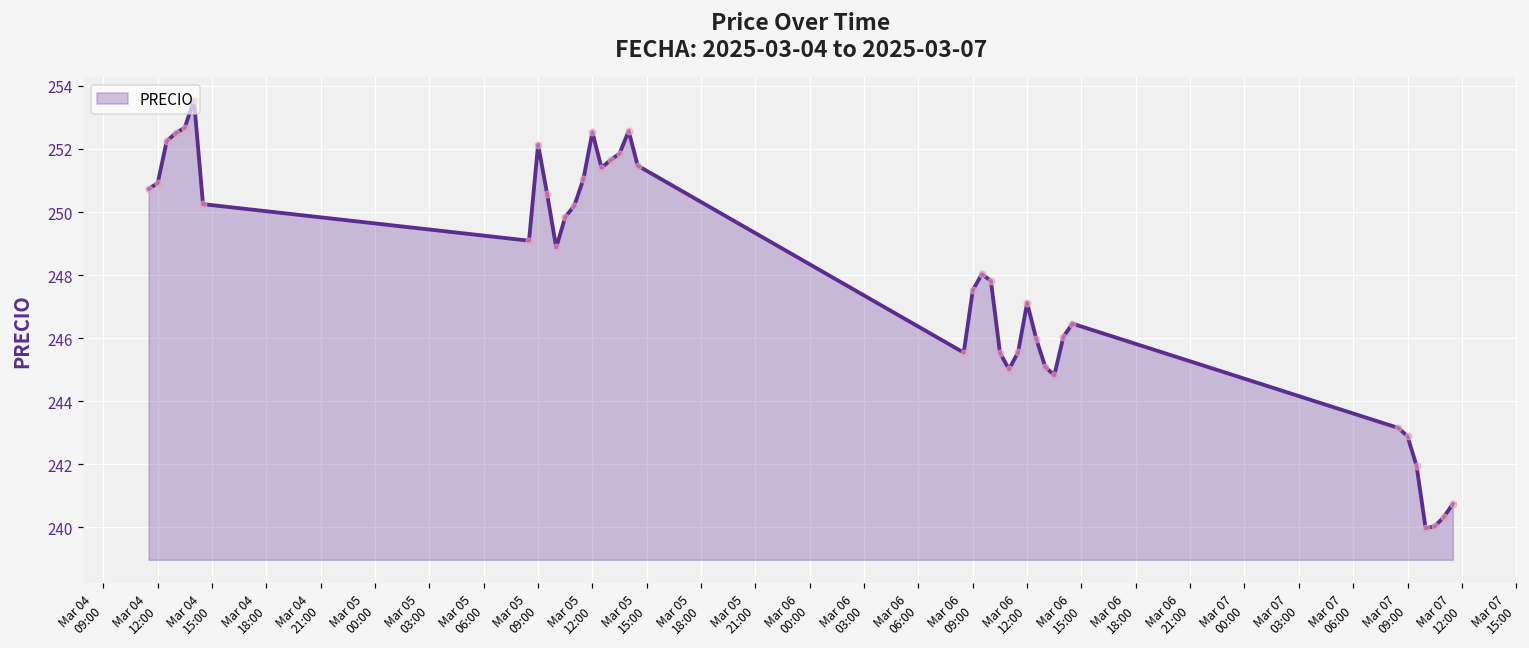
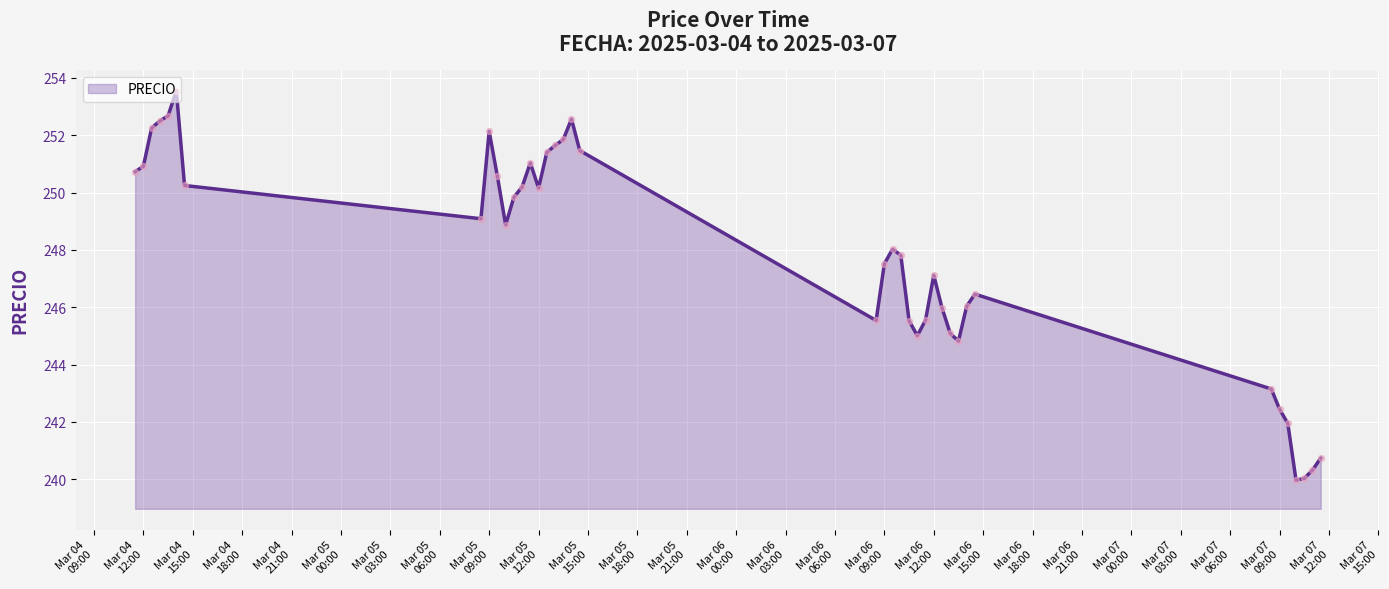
Mar 05 12:00: 252.5 -> 250.2
Mar 07 09:00: 242.9 -> 242.4
